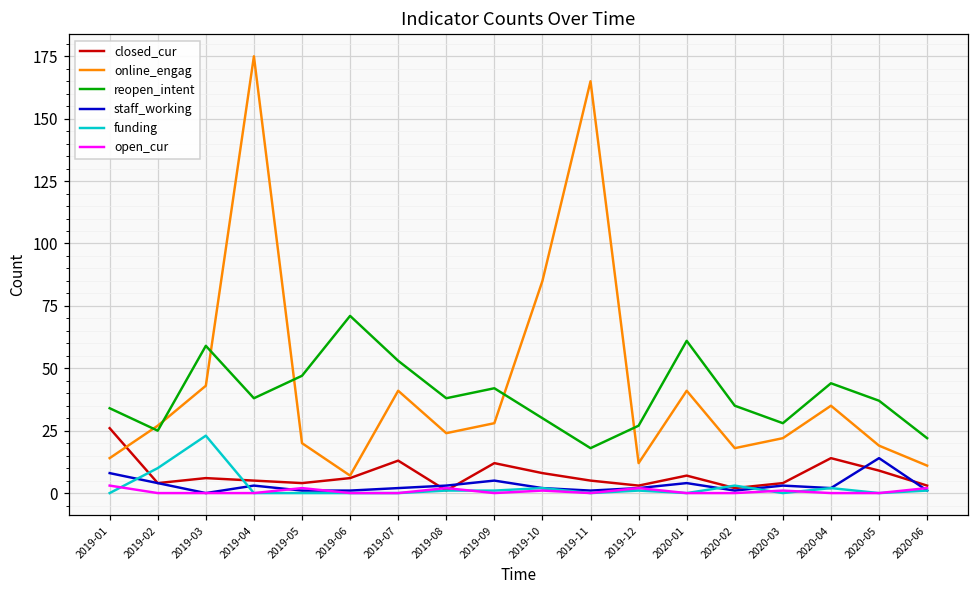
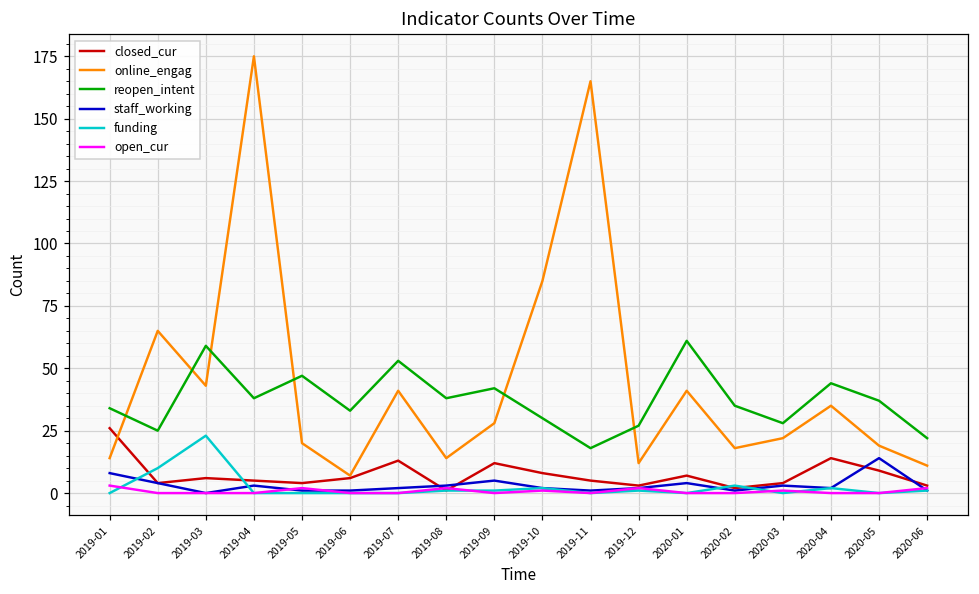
online_engag, 2019-02: 27 -> 65
reopen_intent, 2019-06: 71 -> 33
online_engag, 2019-08: 24 -> 14
